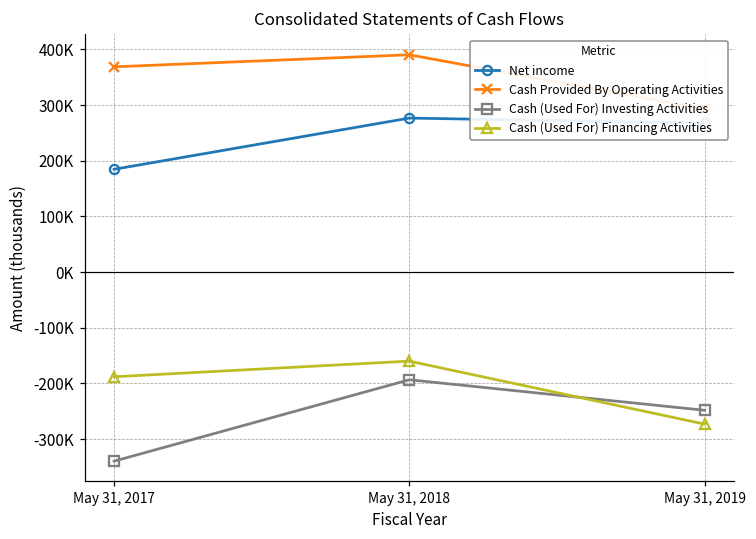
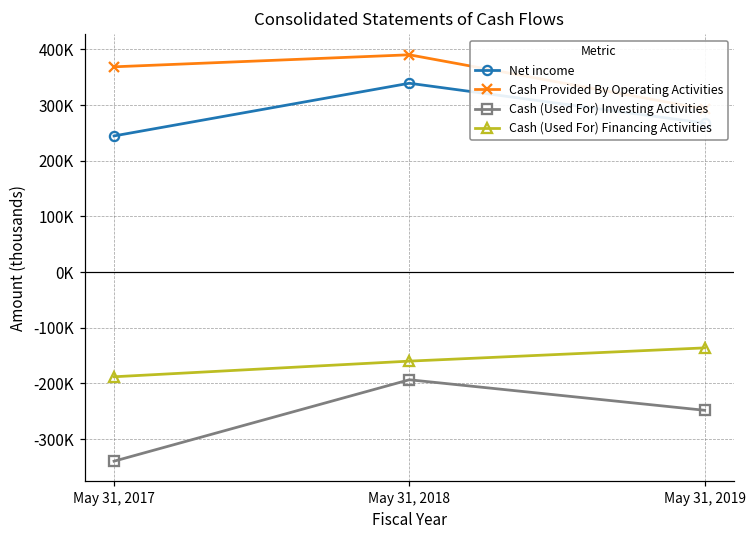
Net income, May 31, 2017: 180000 -> 240000
Net income, May 31, 2018: 280000 -> 340000
Cash (Used For) Financing Activities, May 31, 2019: -270000 -> -140000
